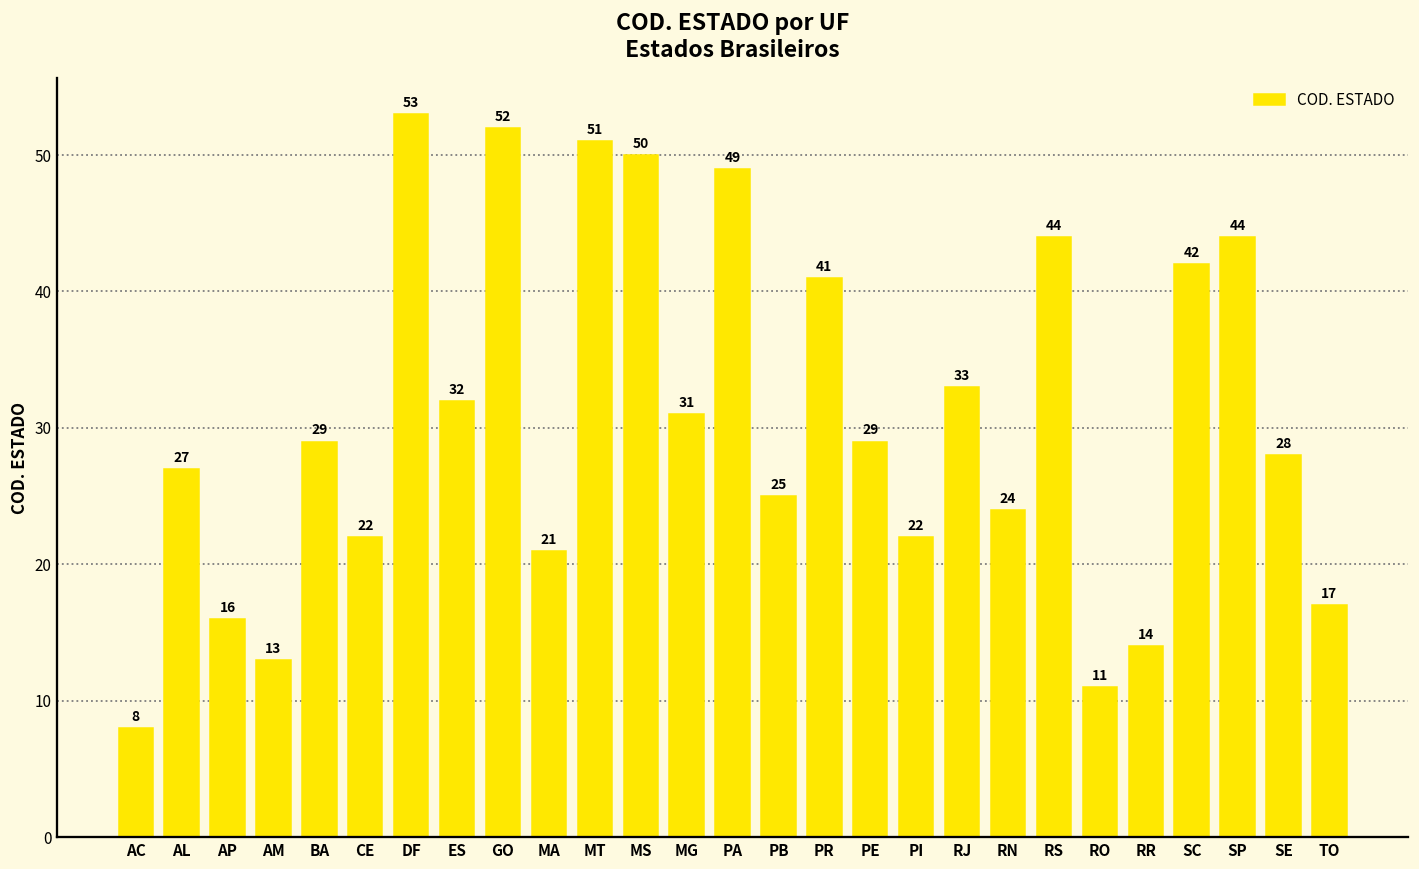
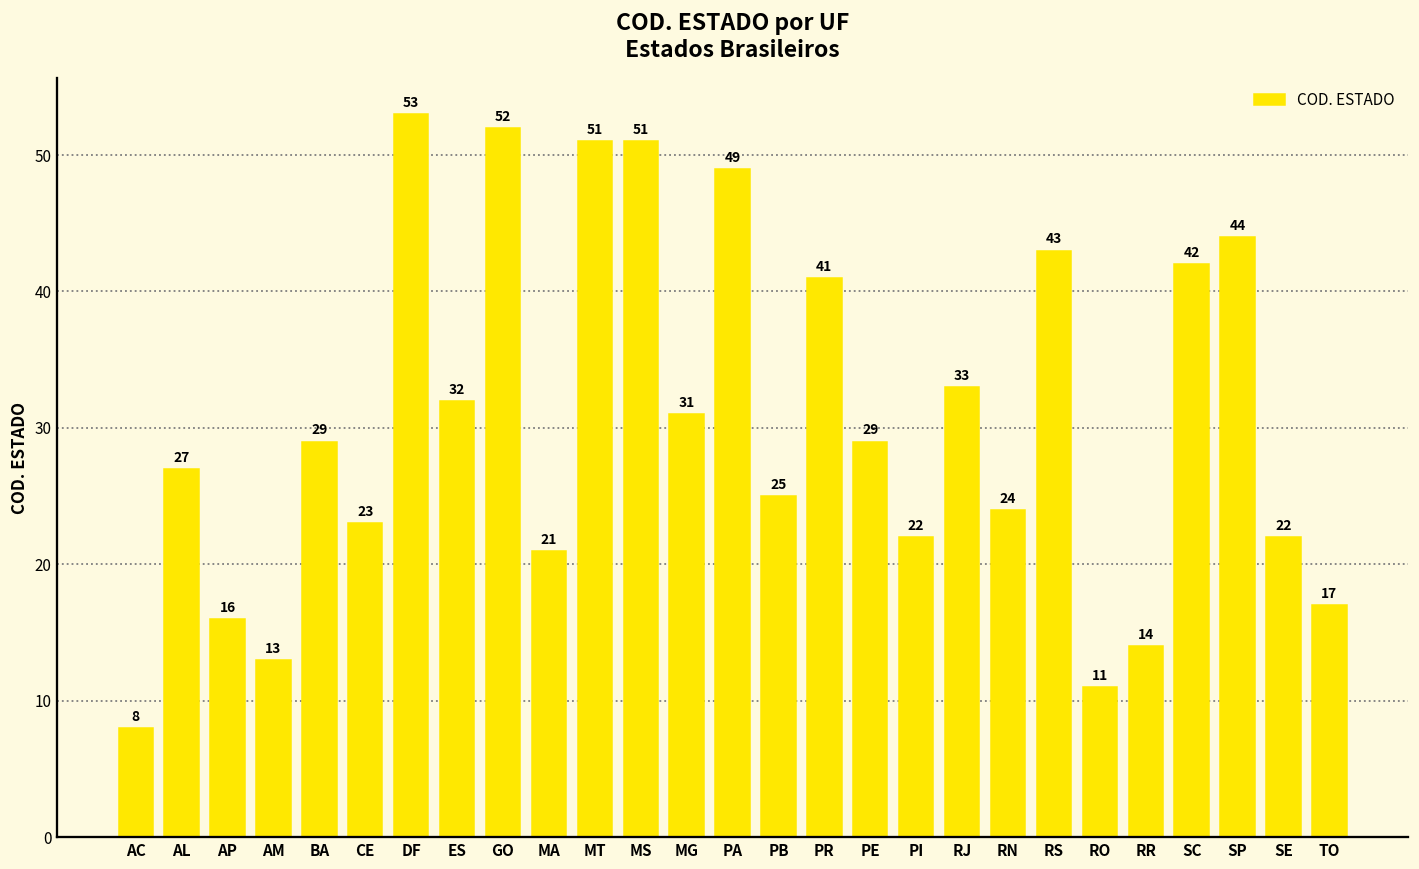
CE: 22 -> 23
MS: 50 -> 51
RS: 44 -> 43
SE: 28 -> 22
